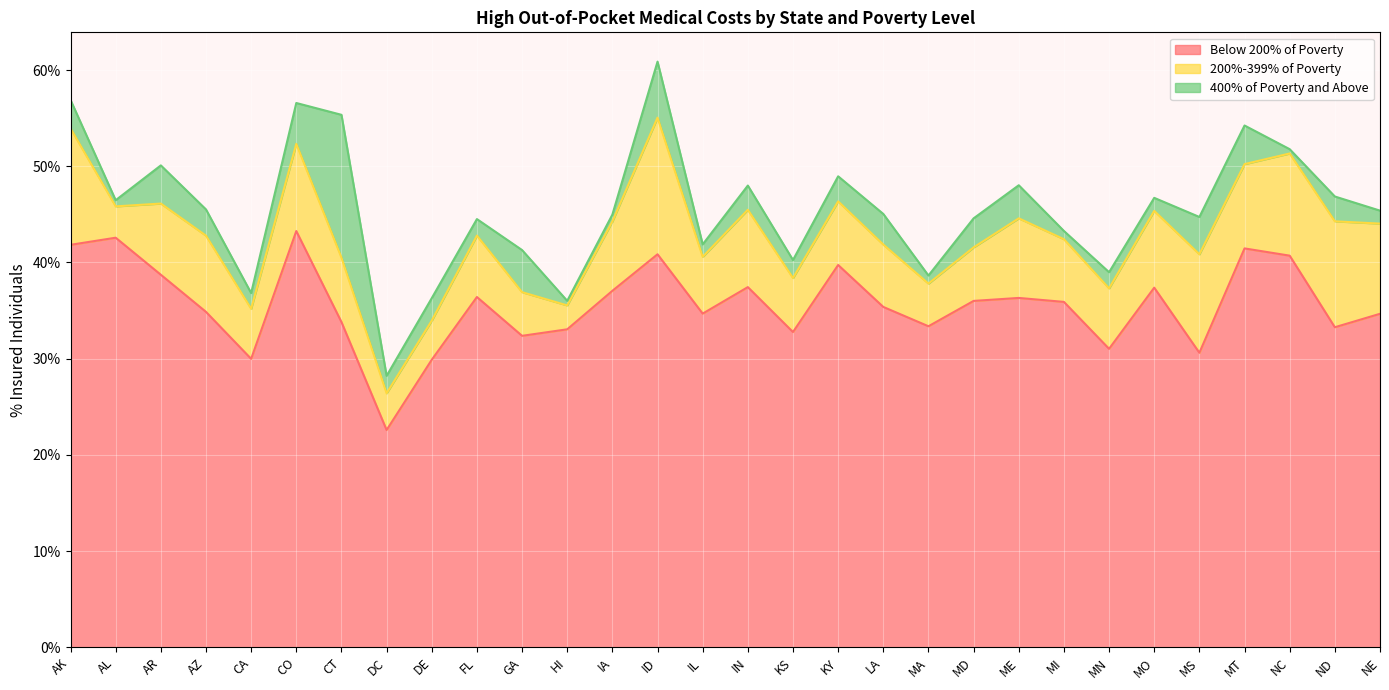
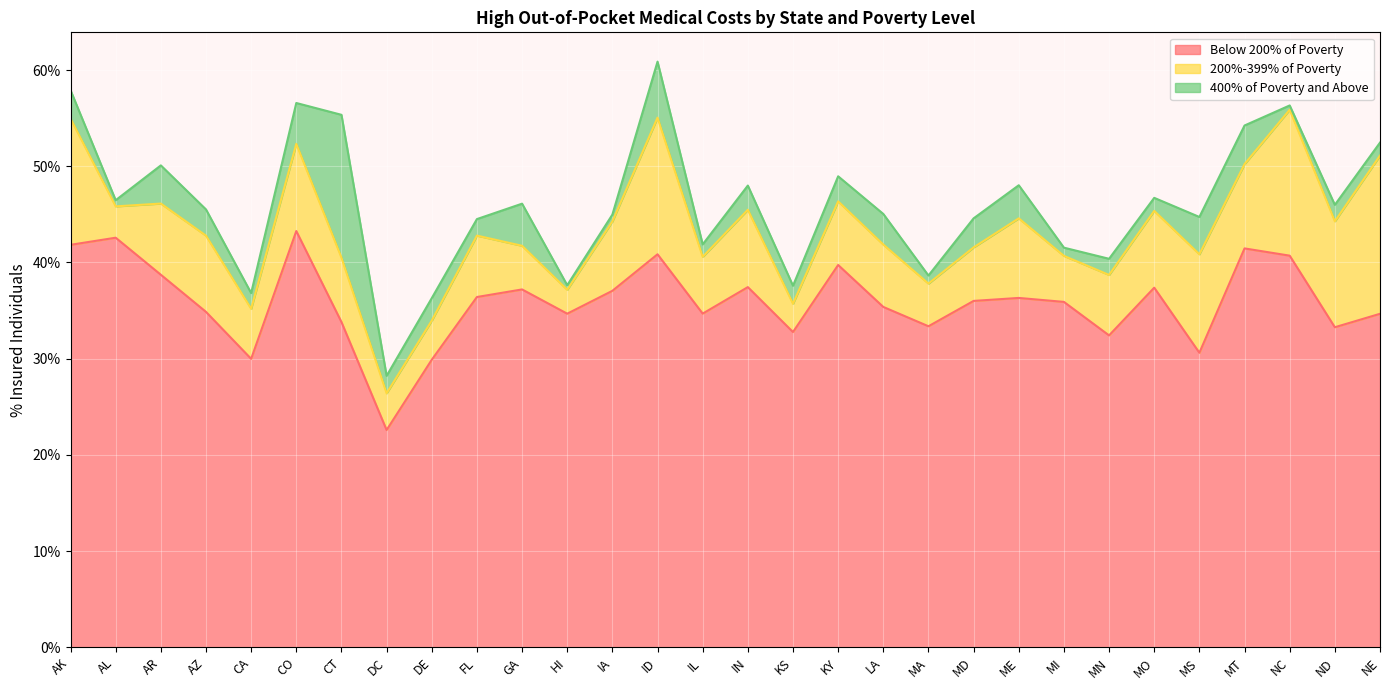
200%-399% of Poverty, AK: 12% -> 13%
Below 200% of Poverty, GA: 32% -> 37%
Below 200% of Poverty, HI: 33% -> 35%
200%-399% of Poverty, KS: 6% -> 3%
200%-399% of Poverty, MI: 7% -> 5%
Below 200% of Poverty, MN: 31% -> 32%
200%-399% of Poverty, NC: 11% -> 15%
400% of Poverty and Above, ND: 3% -> 2%
200%-399% of Poverty, NE: 9% -> 16%
